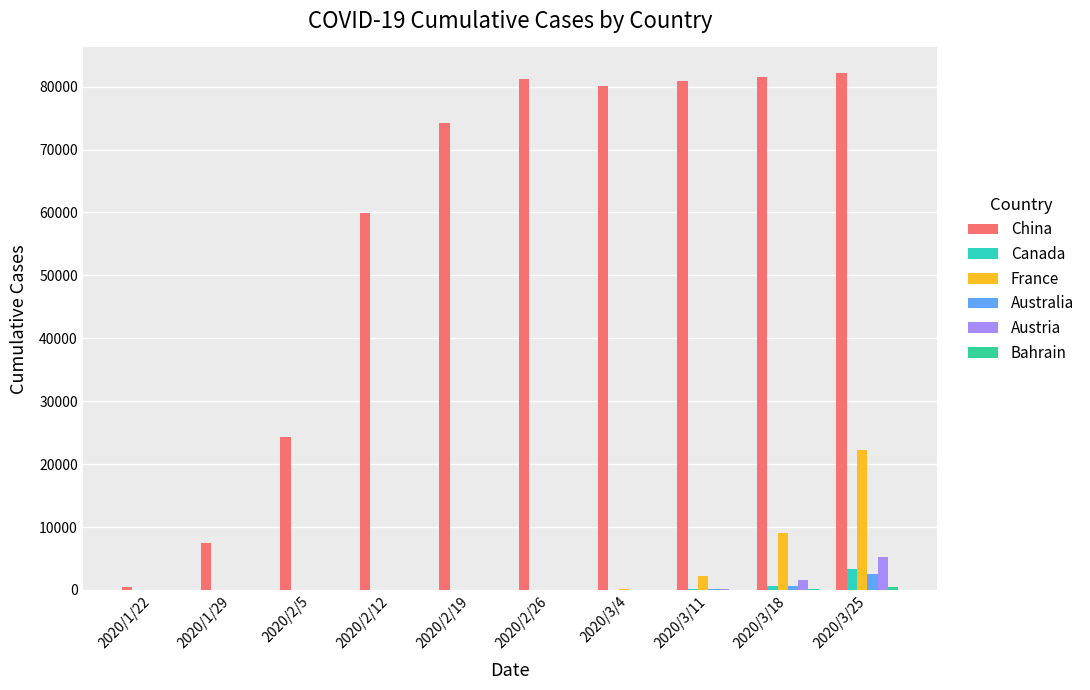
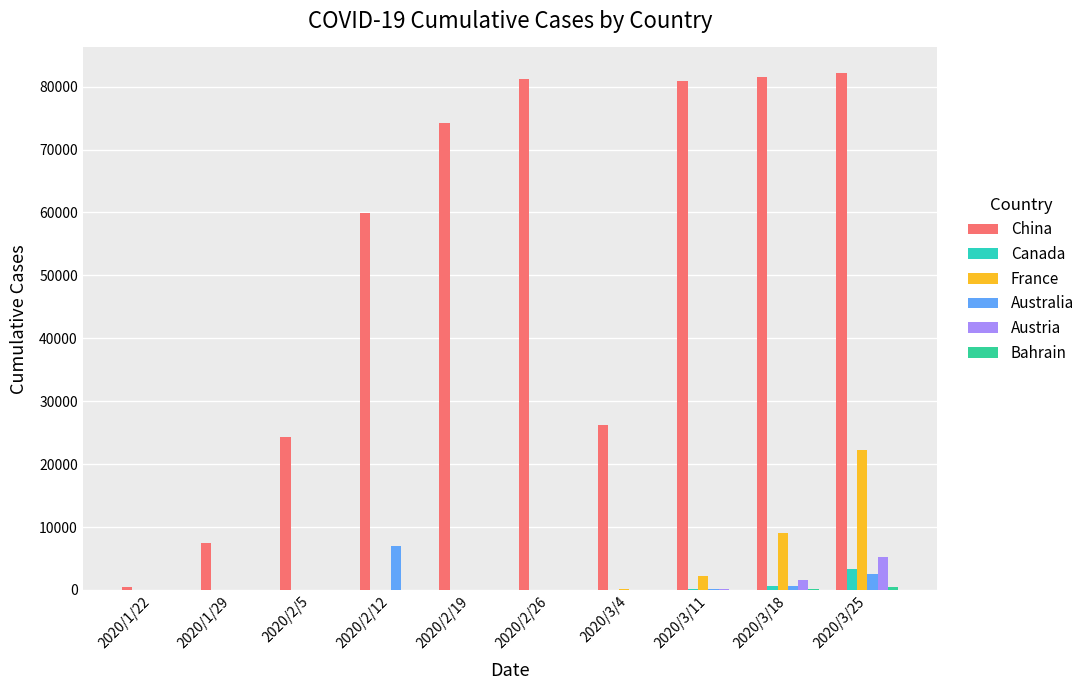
Australia, 2020/2/12: 0 -> 7000
China, 2020/3/4: 80000 -> 26000
